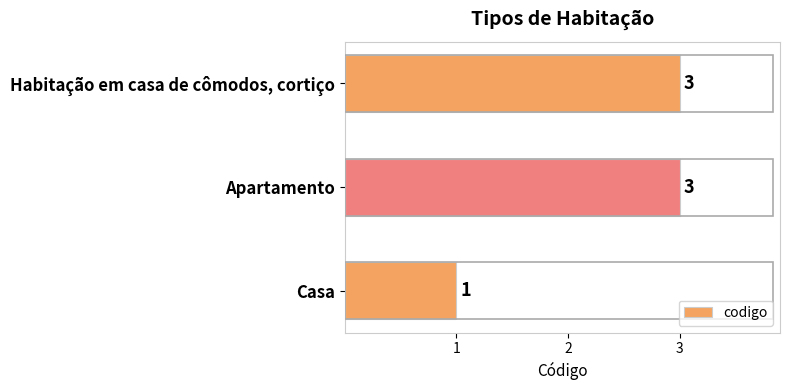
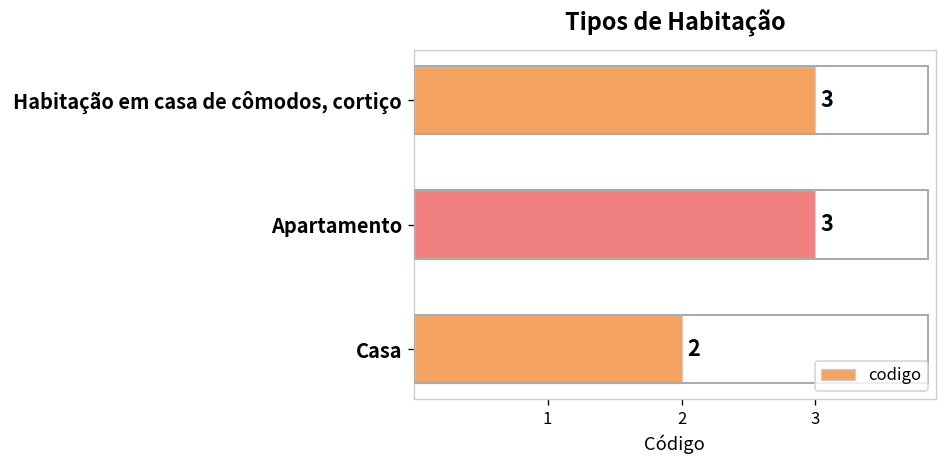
Casa: 1 -> 2
